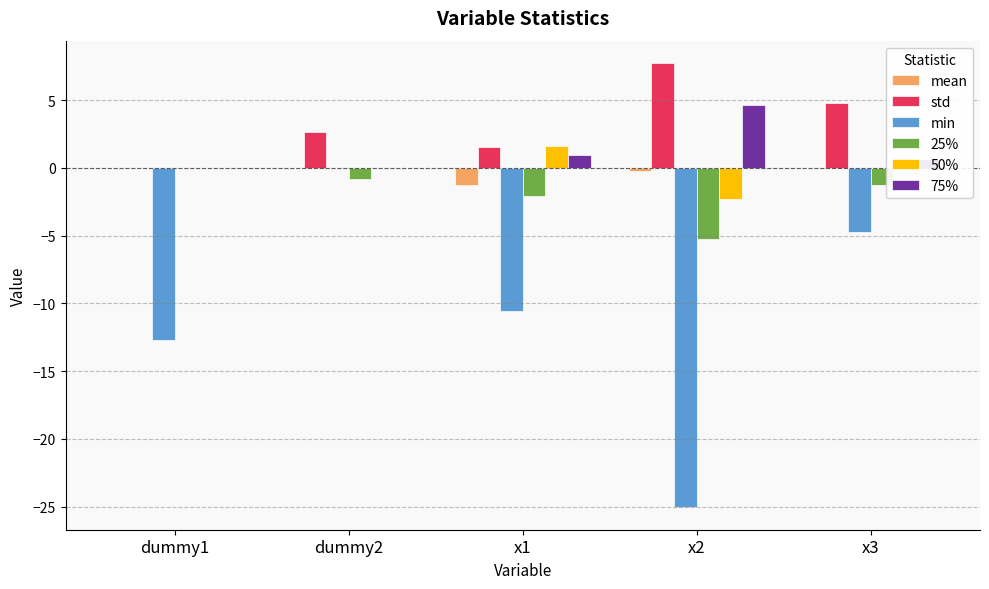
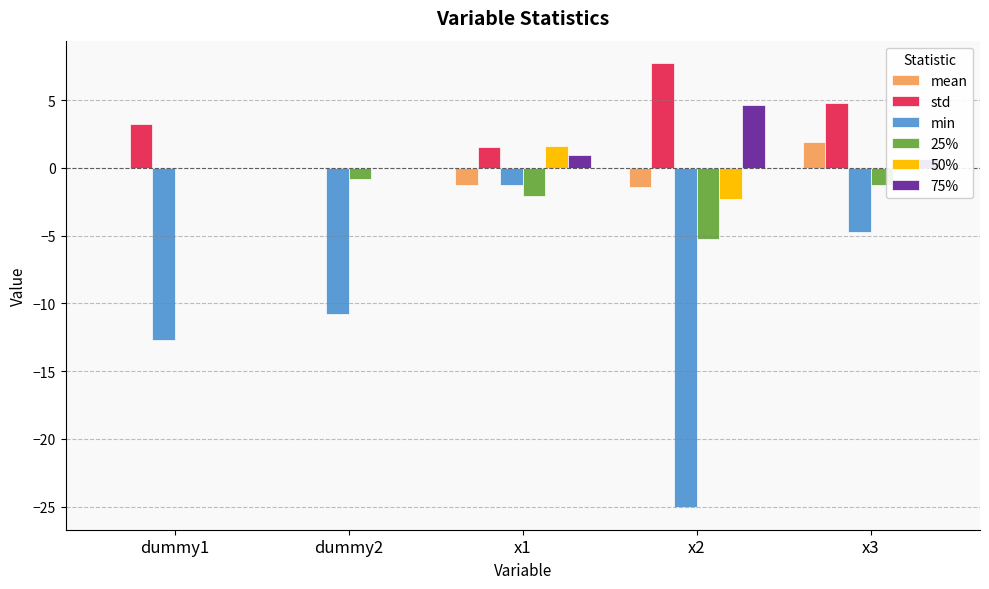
std, dummy1: 0.0 -> 3.2
std, dummy2: 2.6 -> 0.0
min, dummy2: 0.0 -> -10.8
min, x1: -10.6 -> -1.3
mean, x2: -0.2 -> -1.4
mean, x3: 0.0 -> 1.9
